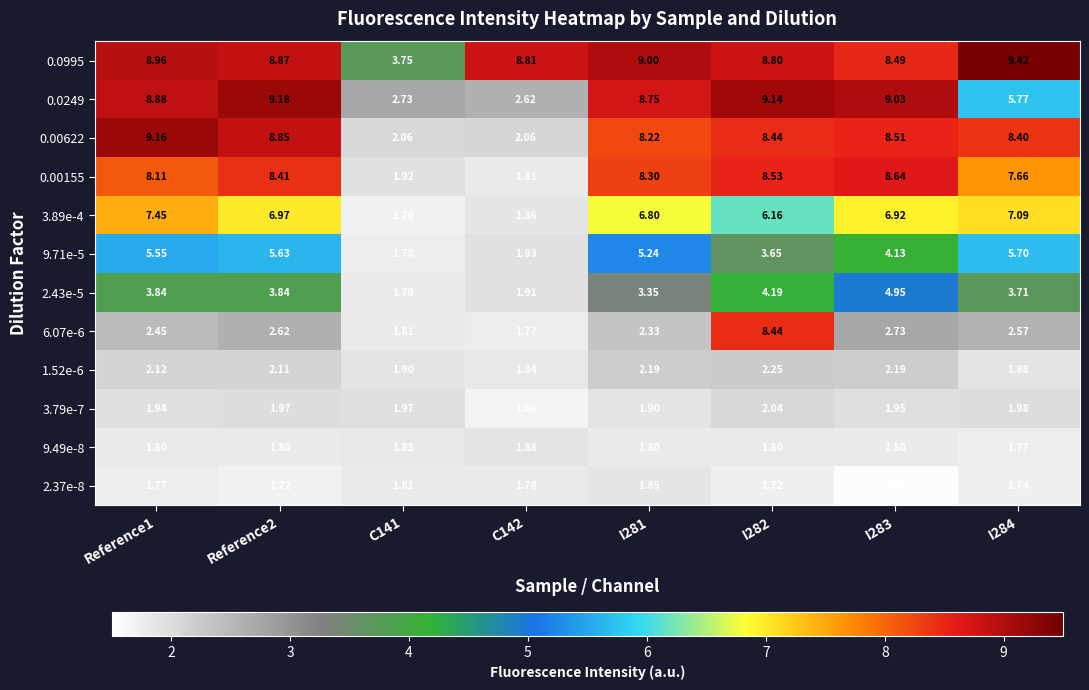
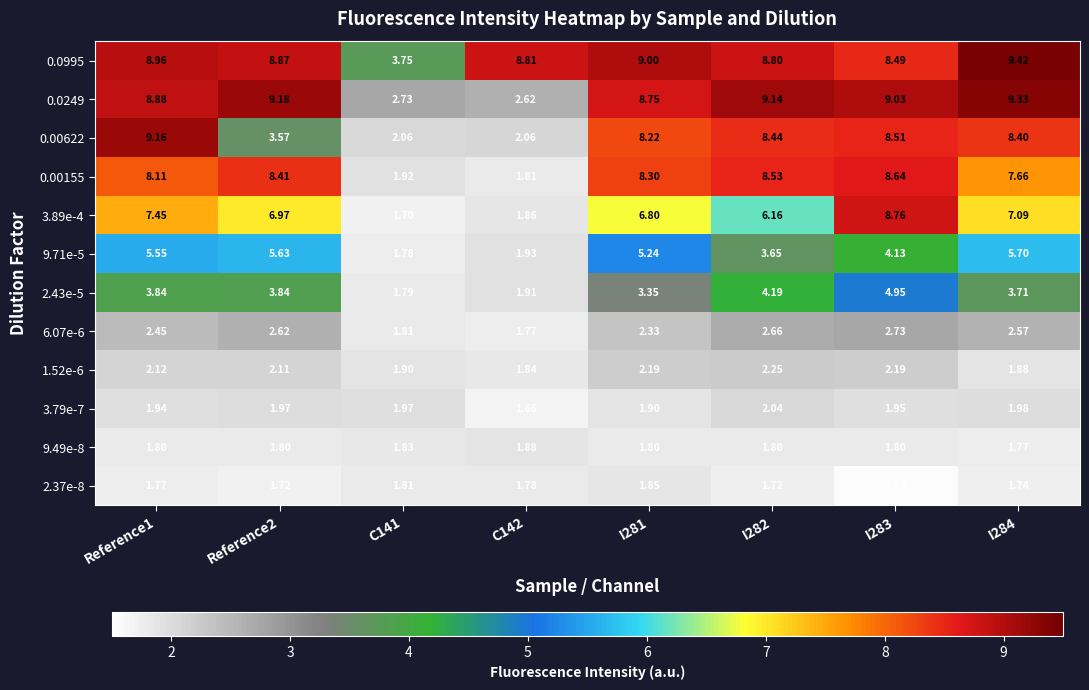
0.0249, I284: 5.77 -> 9.33
0.00622, Reference2: 8.85 -> 3.57
3.89e-4, I283: 6.92 -> 8.76
6.07e-6, I282: 8.44 -> 2.66
